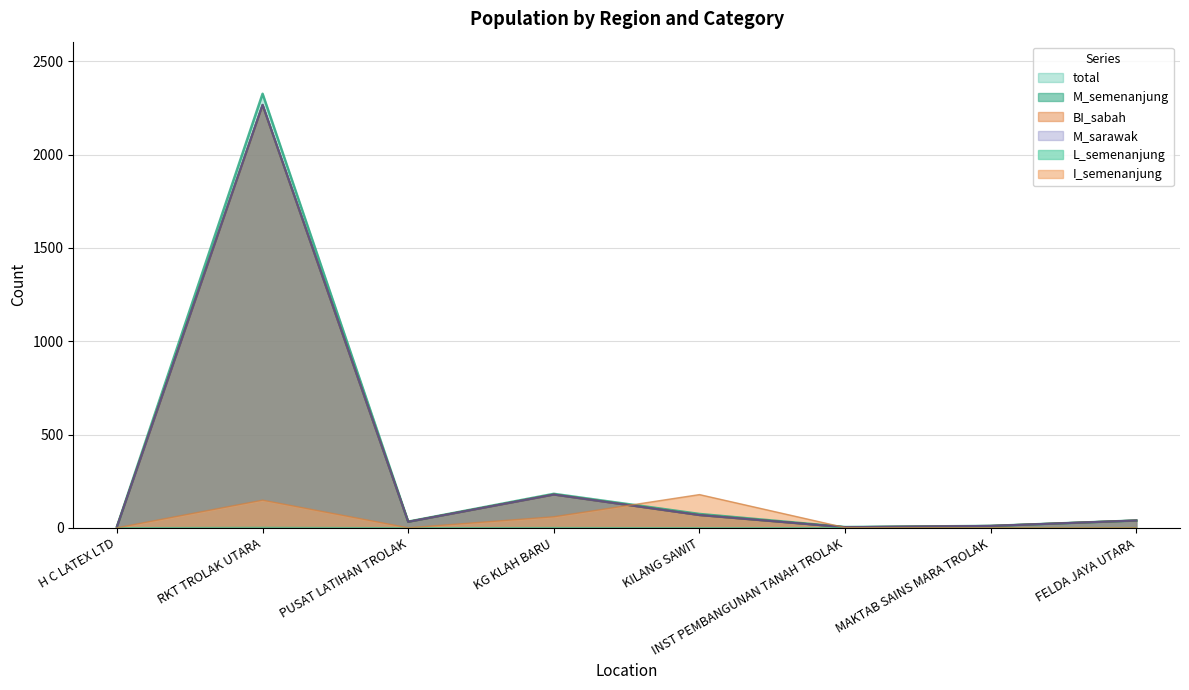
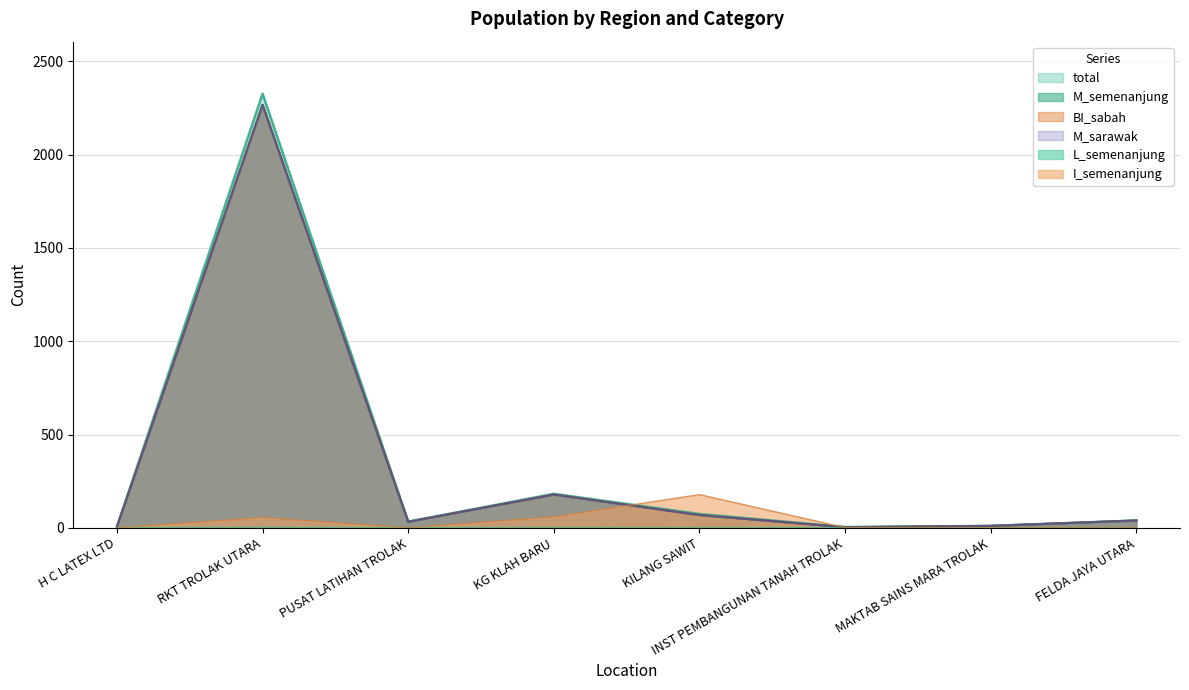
I_semenanjung, RKT TROLAK UTARA: 150 -> 60
